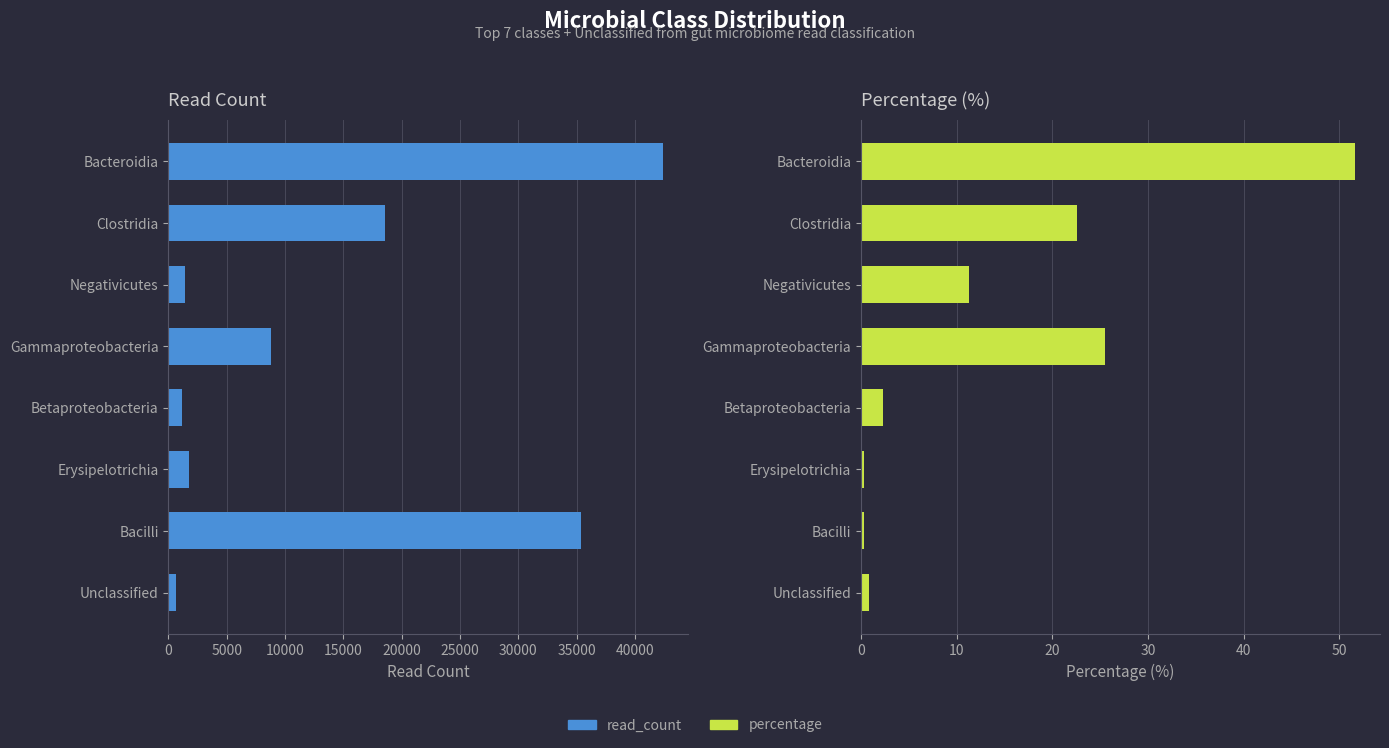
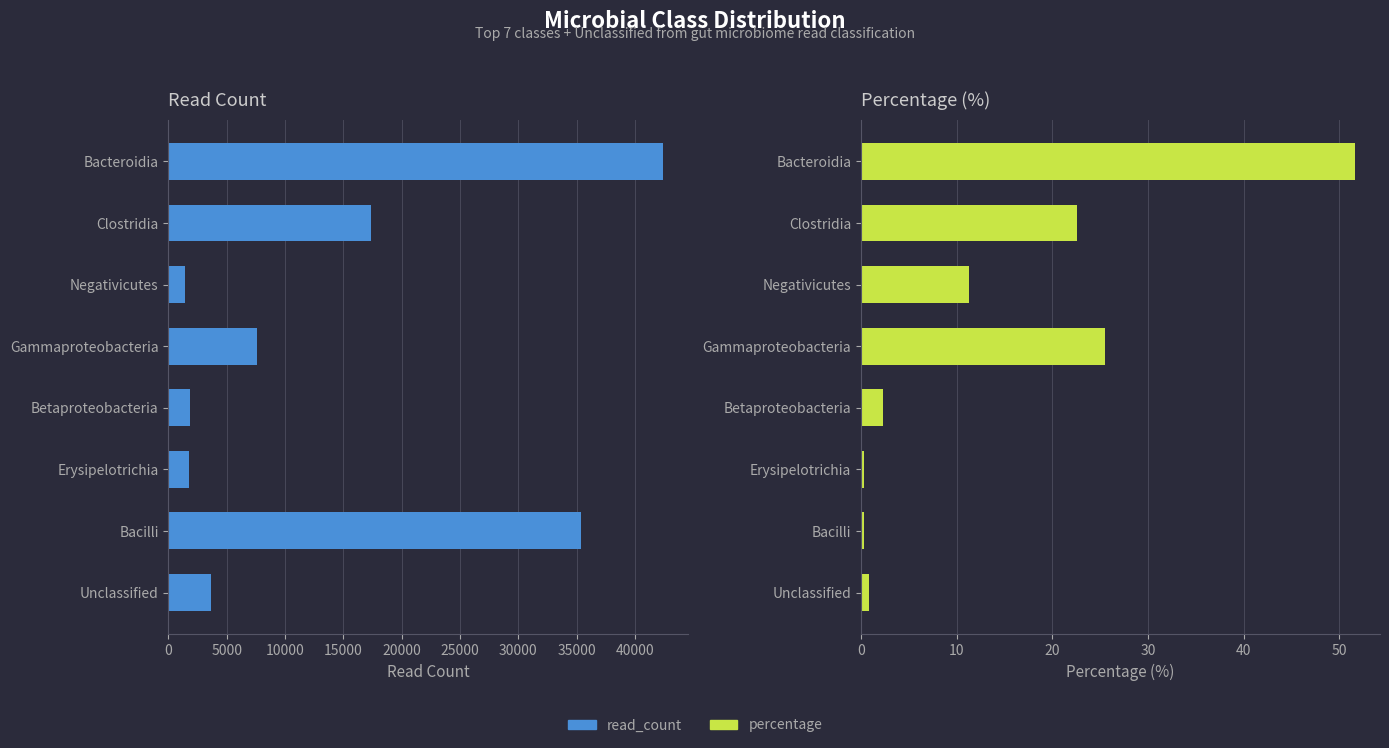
Read Count, Clostridia: 18500 -> 17400
Read Count, Gammaproteobacteria: 8800 -> 7600
Read Count, Betaproteobacteria: 1100 -> 1900
Read Count, Unclassified: 700 -> 3600
